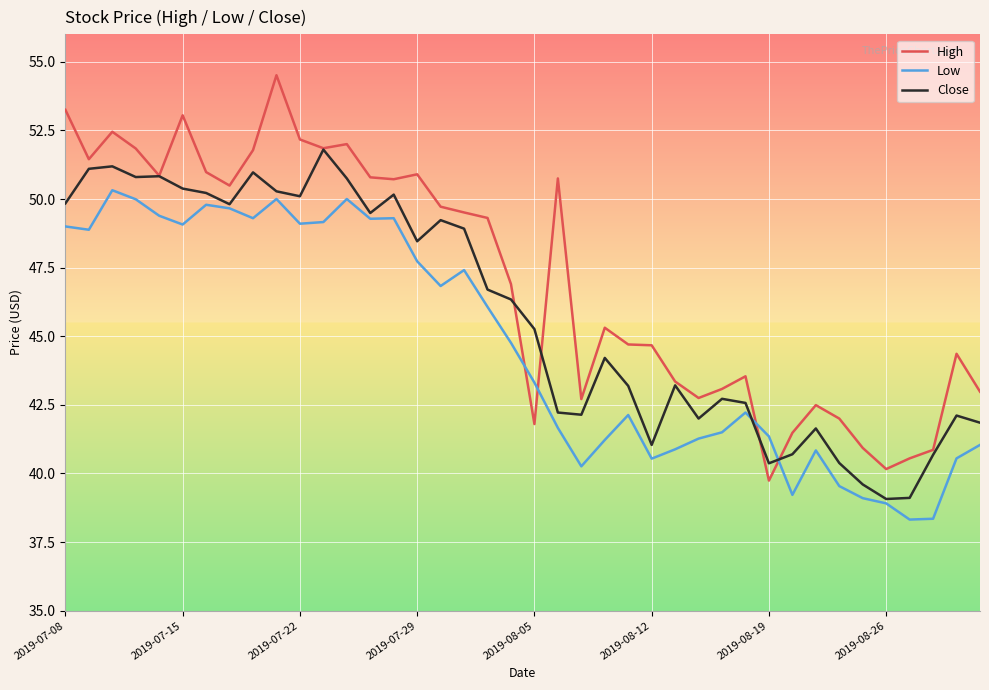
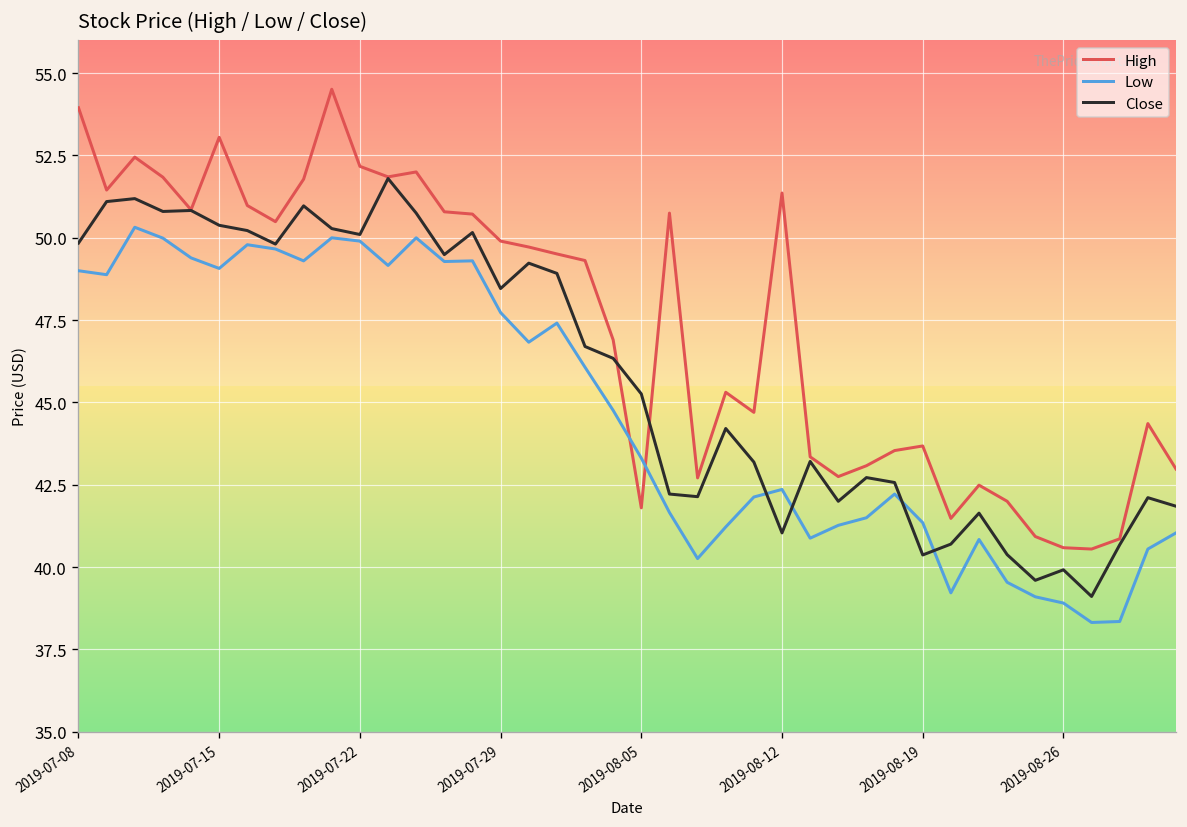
High, 2019-07-08: 53.3 -> 54.0
Low, 2019-07-22: 49.1 -> 49.9
High, 2019-07-29: 50.9 -> 49.9
High, 2019-08-12: 44.7 -> 51.4
Low, 2019-08-12: 40.5 -> 42.4
High, 2019-08-19: 39.7 -> 43.7
High, 2019-08-26: 40.2 -> 40.6
Close, 2019-08-26: 39.1 -> 39.9
